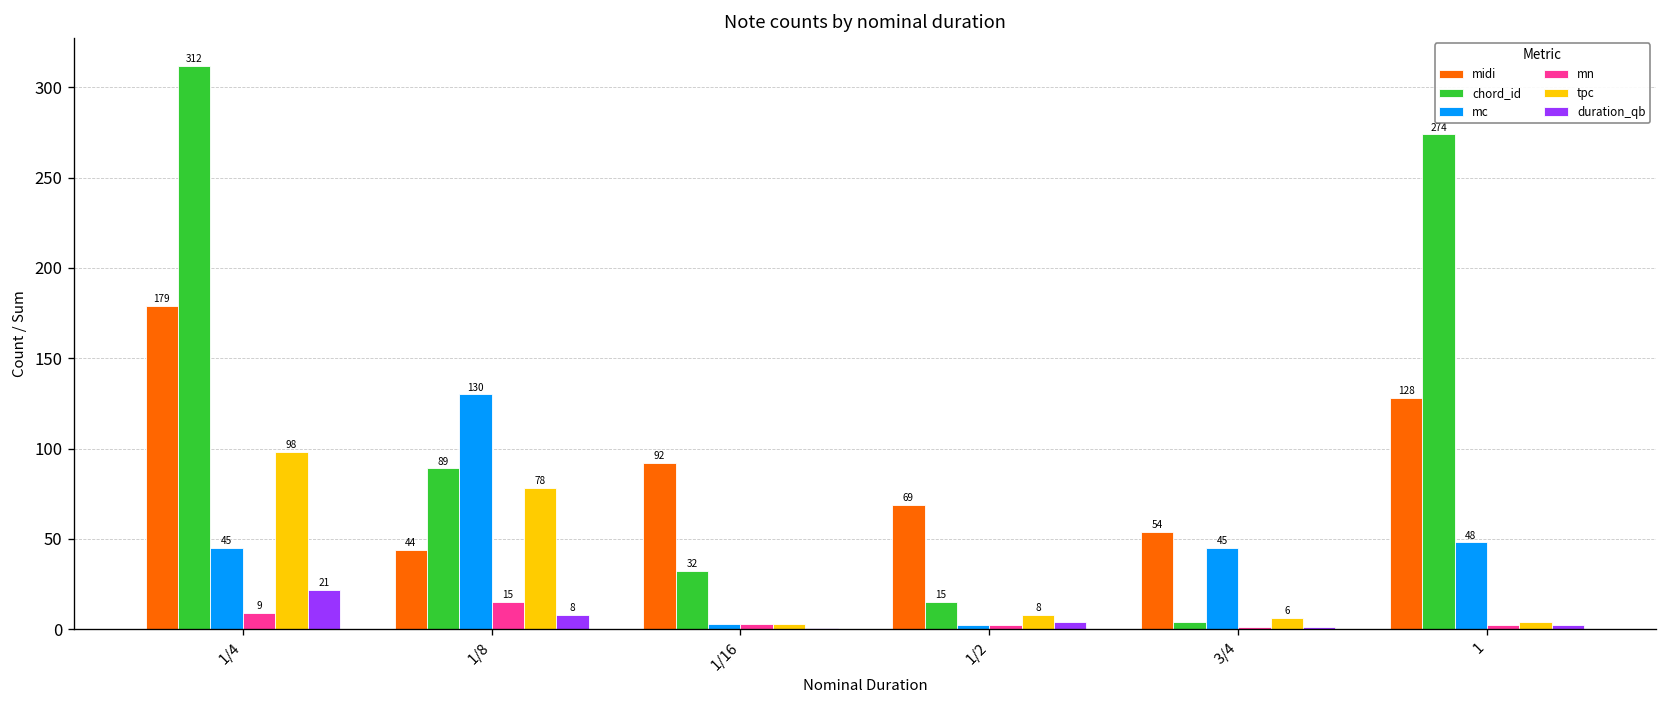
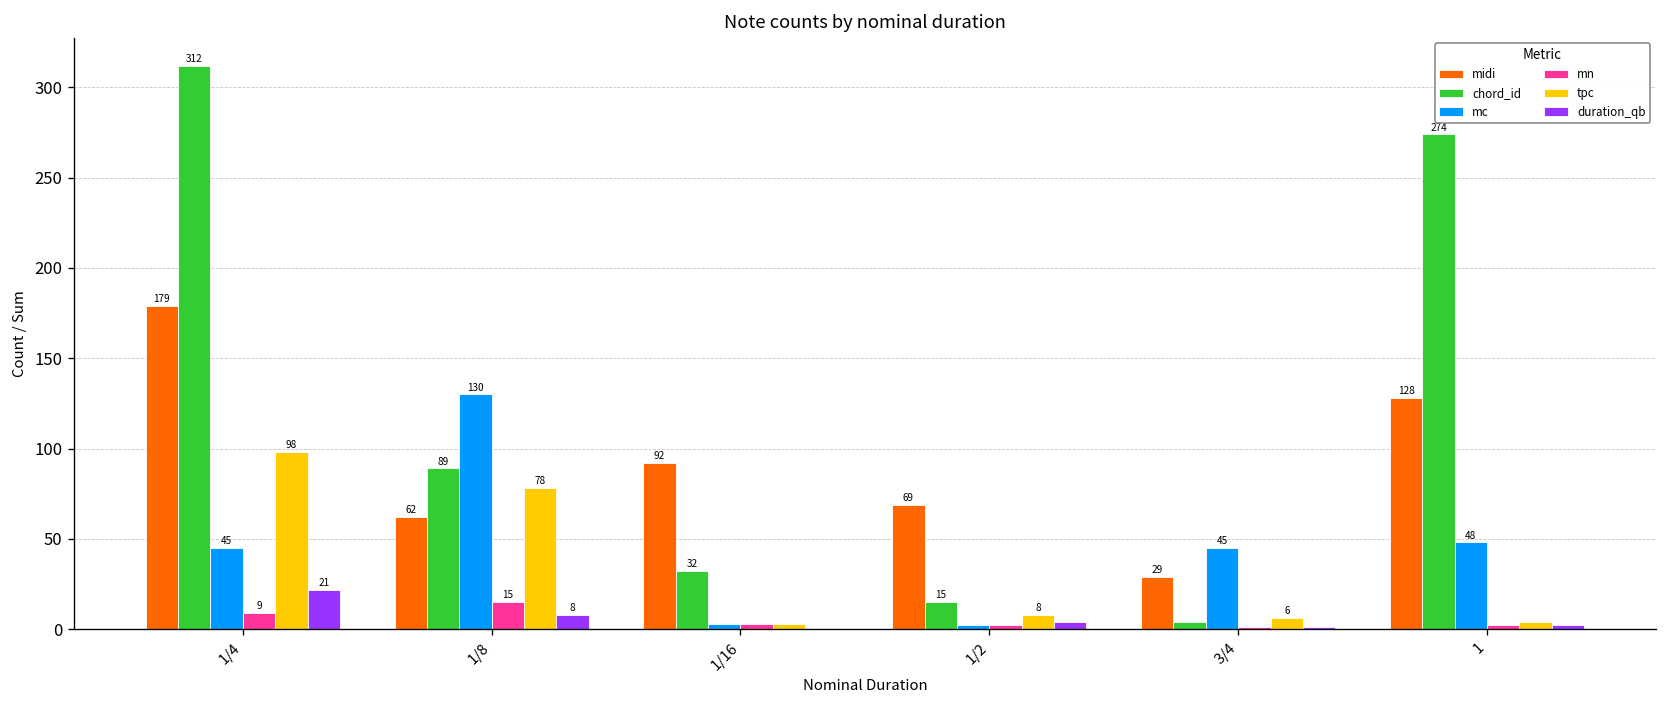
midi, 1/8: 44 -> 62
midi, 3/4: 54 -> 29
